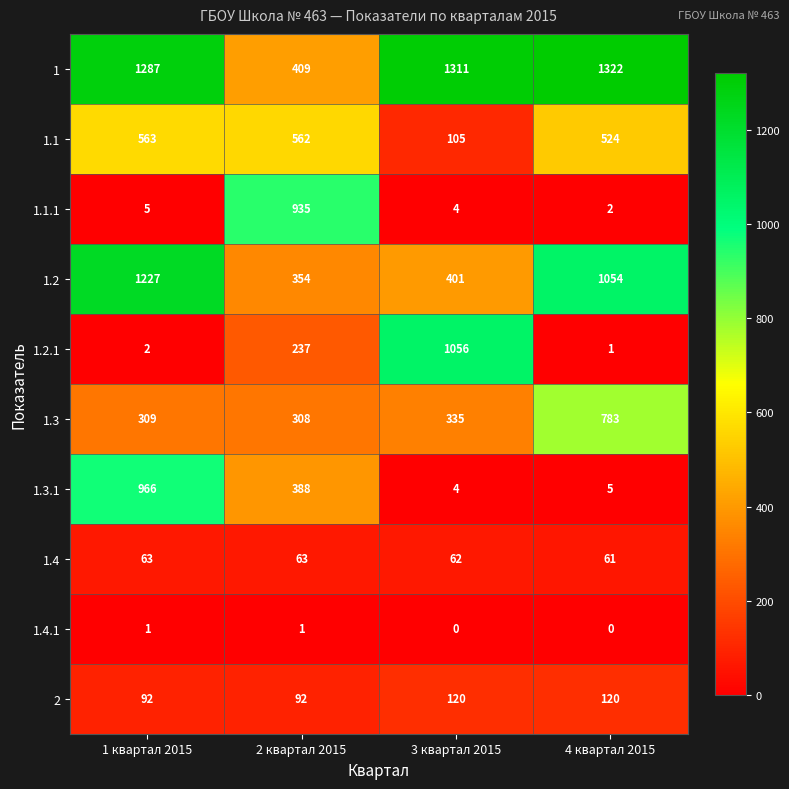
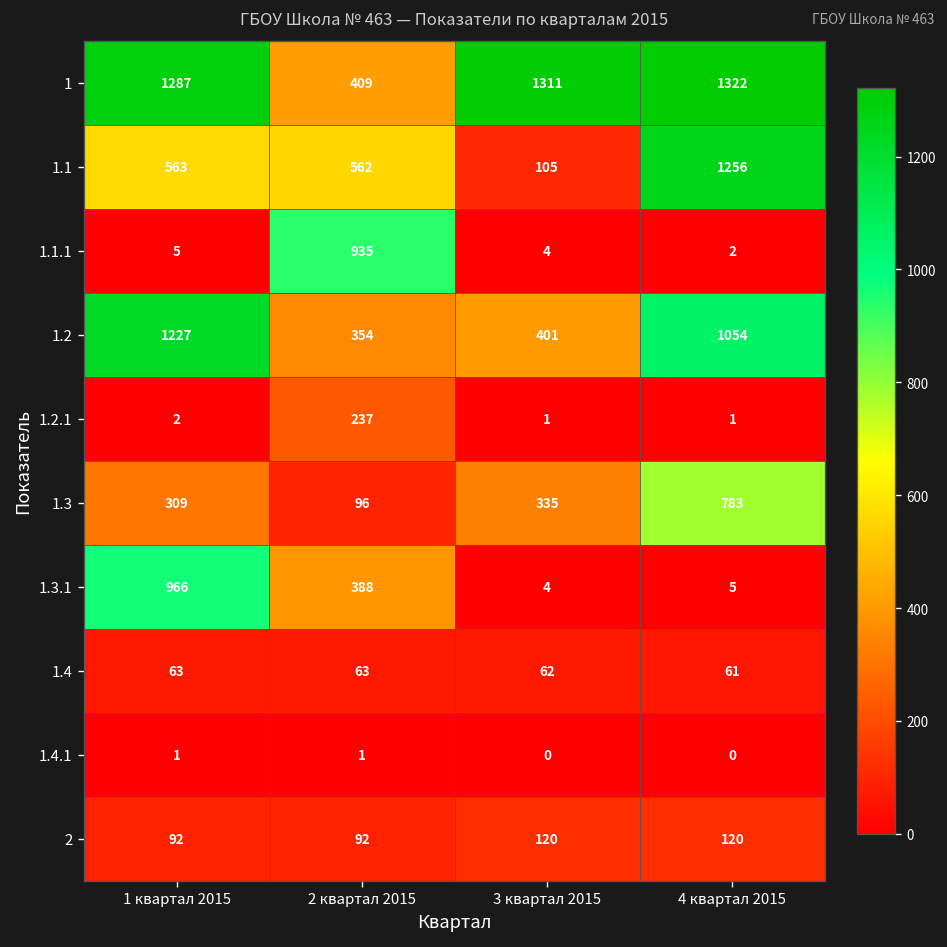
1.1, 4 квартал 2015: 524 -> 1256
1.2.1, 3 квартал 2015: 1056 -> 1
1.3, 2 квартал 2015: 308 -> 96
